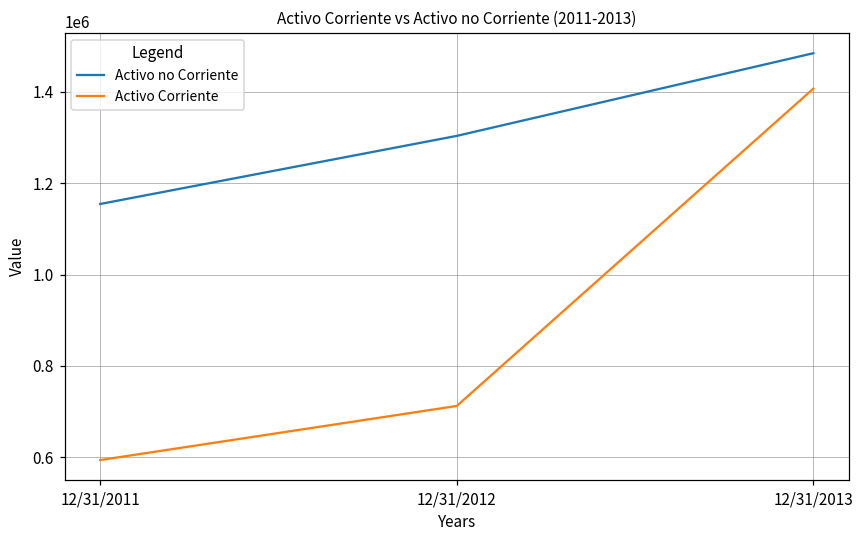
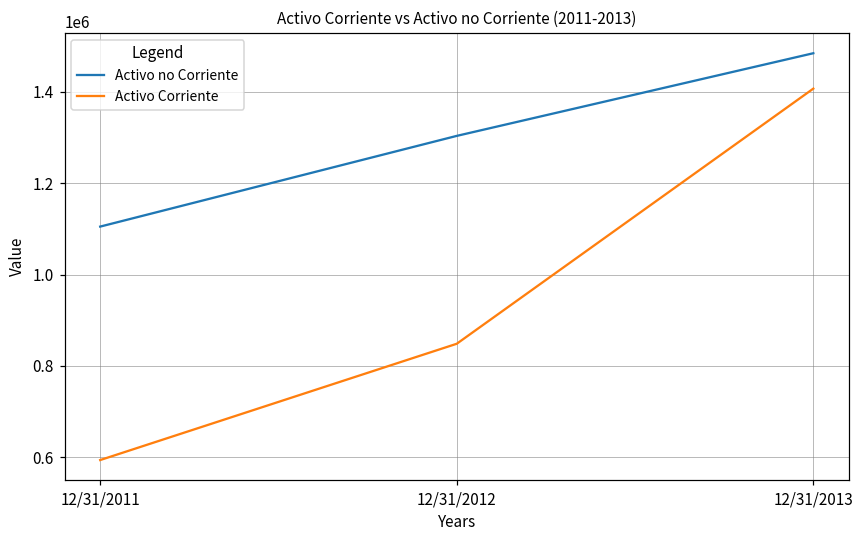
Activo no Corriente, 12/31/2011: 1150000 -> 1110000
Activo Corriente, 12/31/2012: 710000 -> 850000
